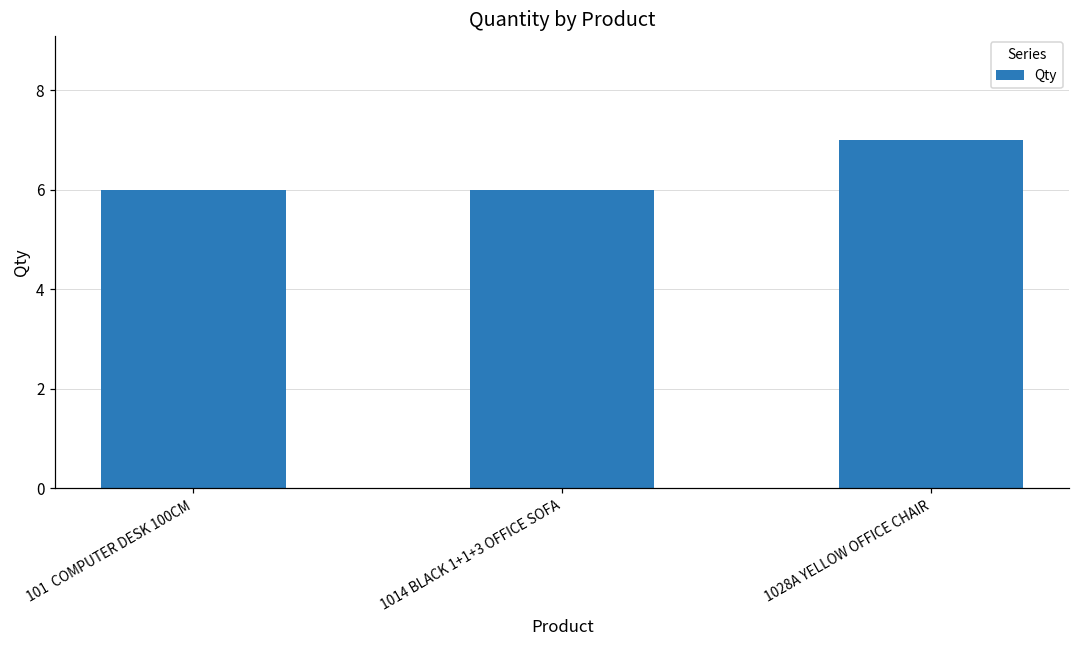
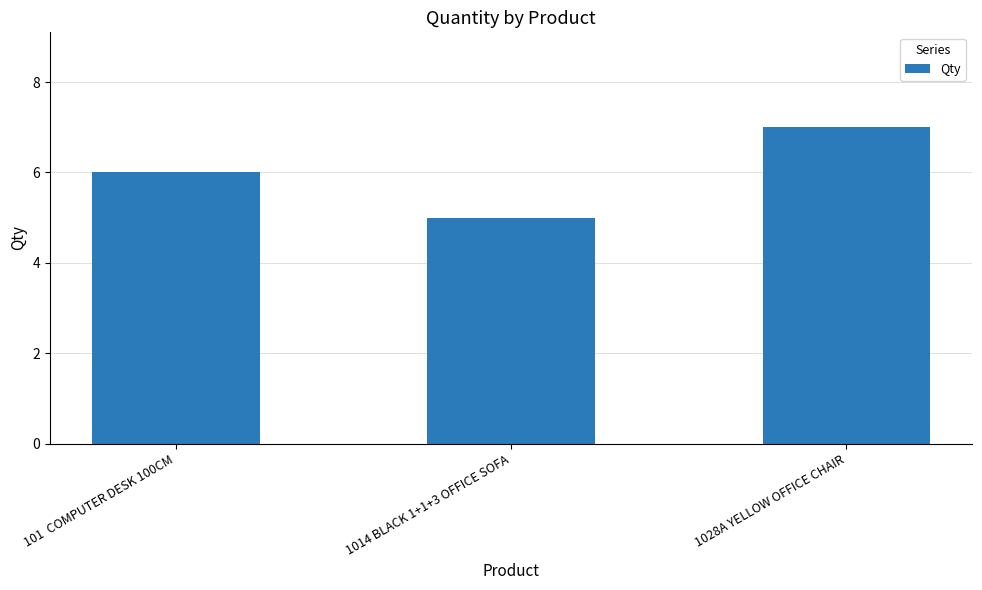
1014 BLACK 1+1+3 OFFICE SOFA: 6 -> 5
